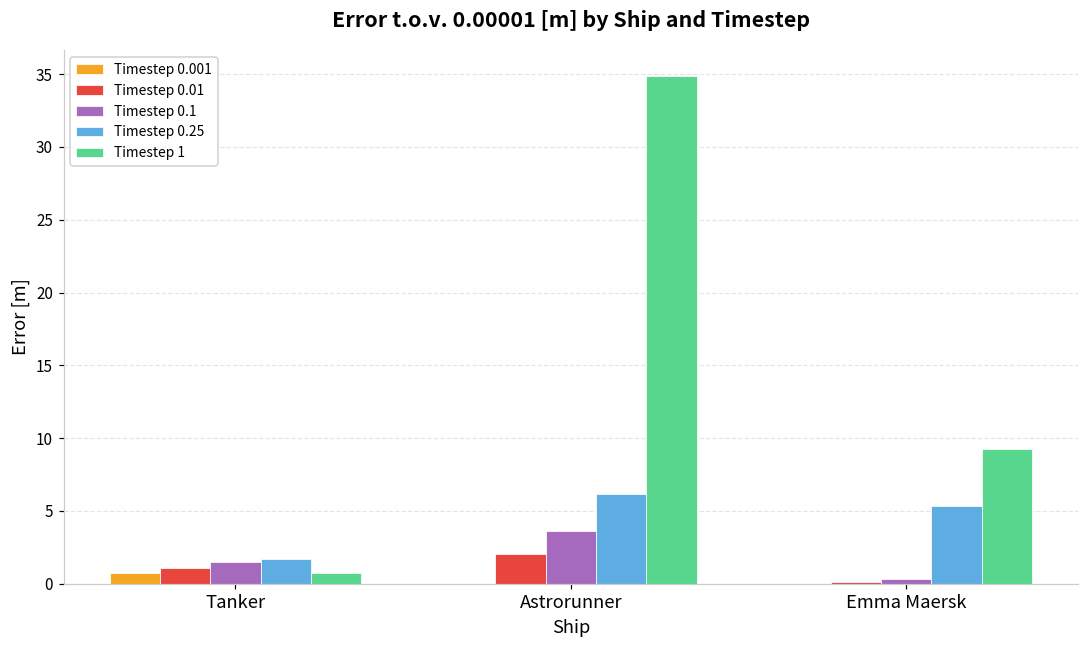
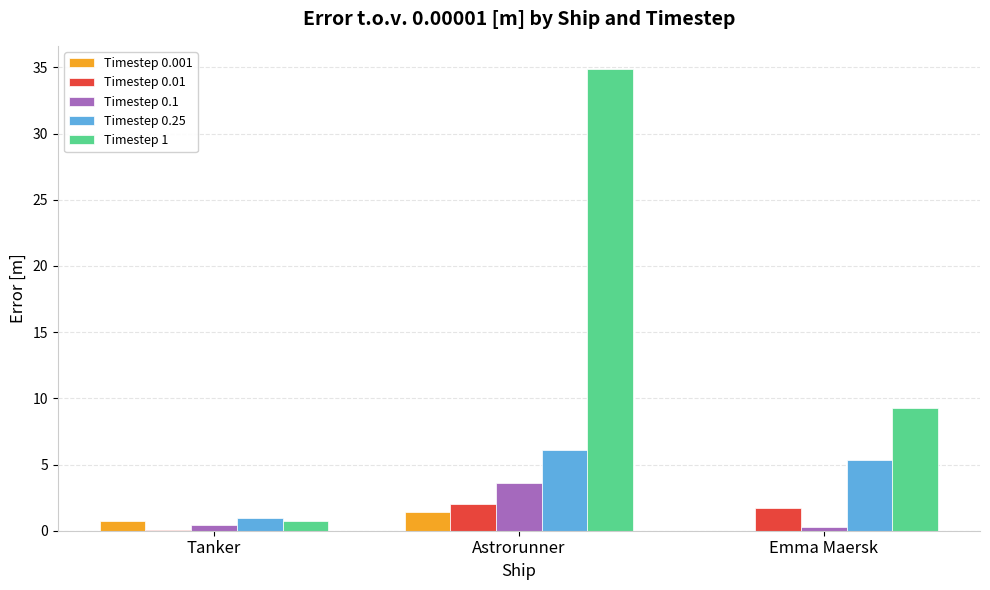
Timestep 0.01, Tanker: 1.1 -> 0.0
Timestep 0.1, Tanker: 1.5 -> 0.4
Timestep 0.25, Tanker: 1.7 -> 0.9
Timestep 0.001, Astrorunner: 0.0 -> 1.4
Timestep 0.01, Emma Maersk: 0.1 -> 1.7
